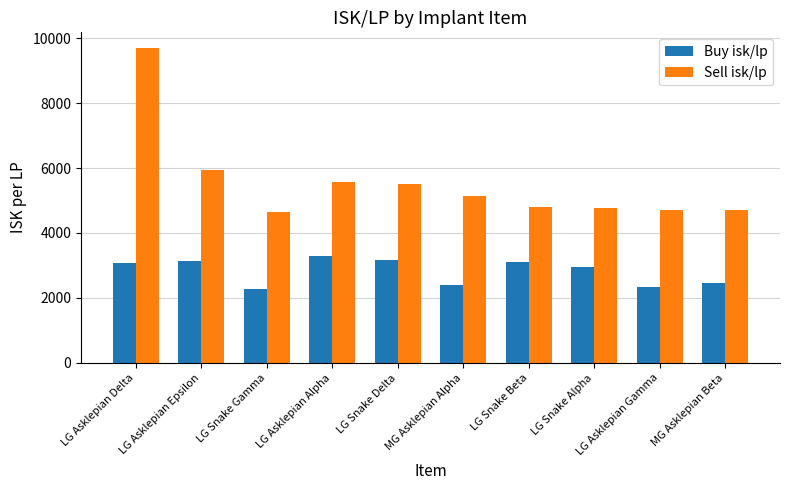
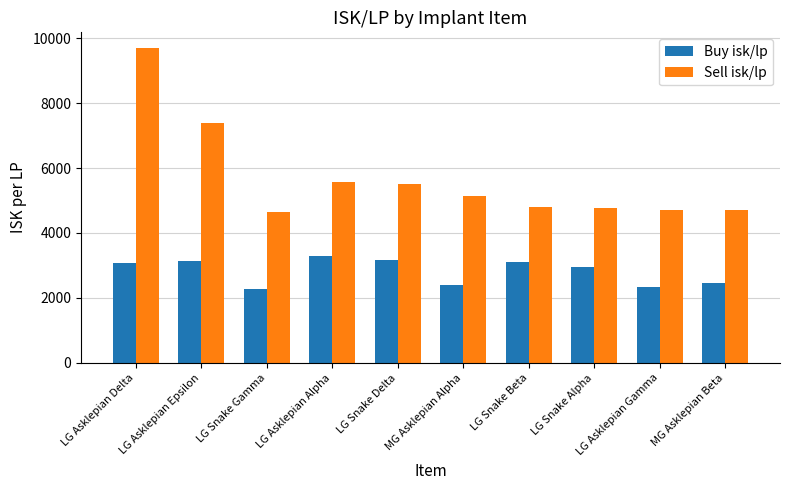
Sell isk/lp, LG Asklepian Epsilon: 5900 -> 7400
